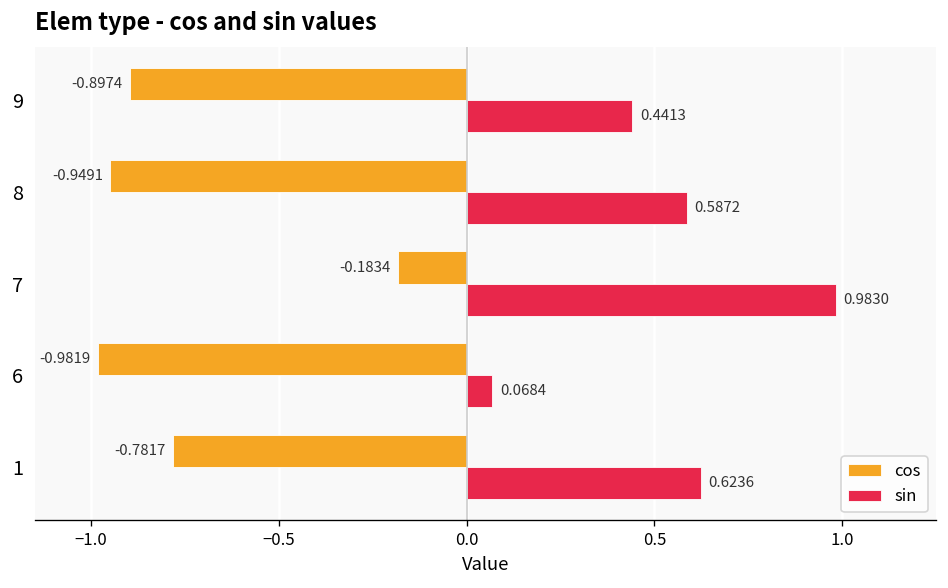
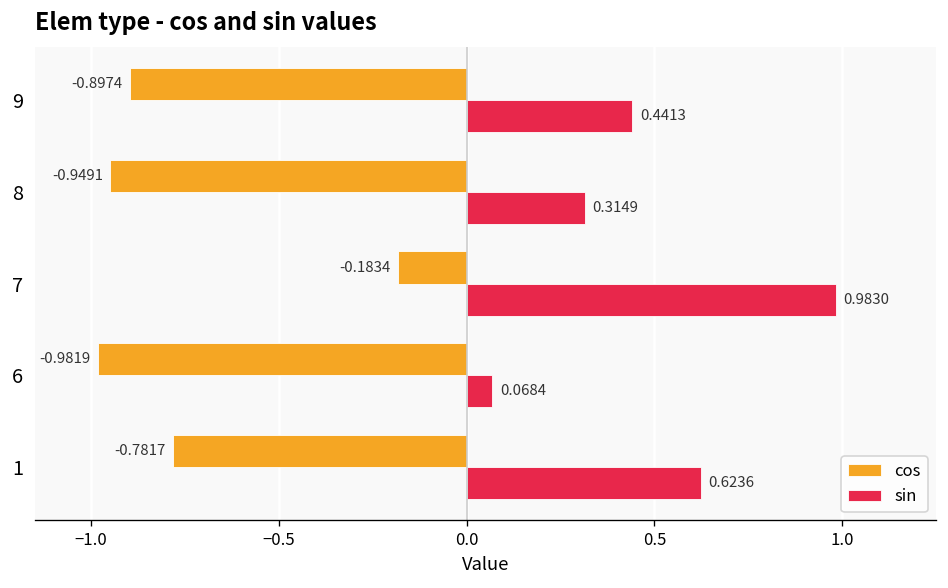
sin, 8: 0.5872 -> 0.3149
